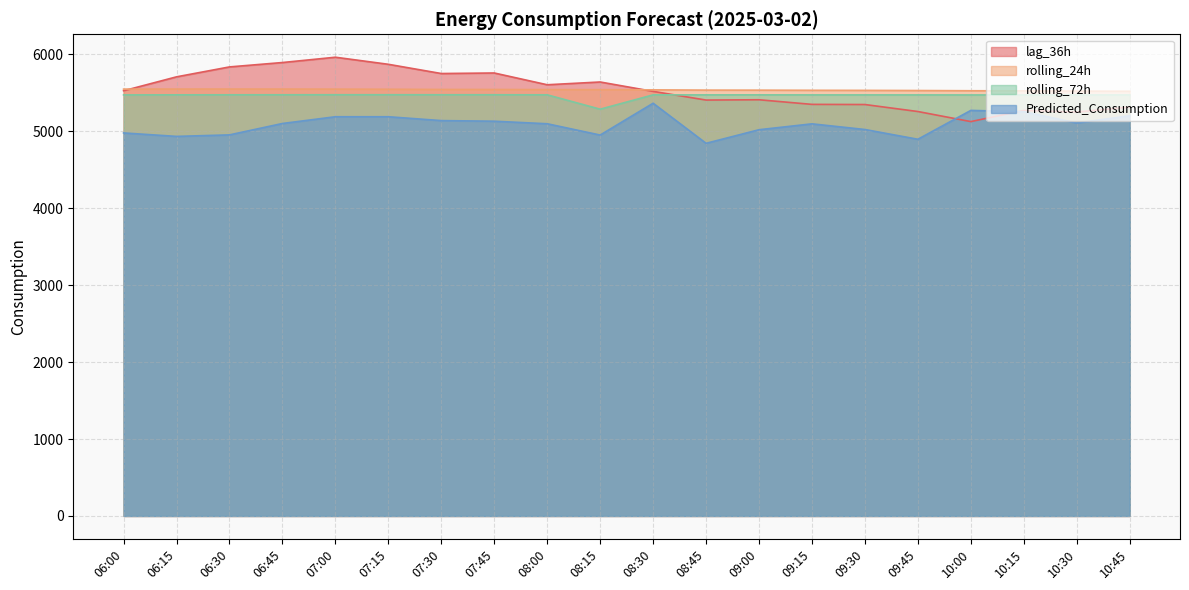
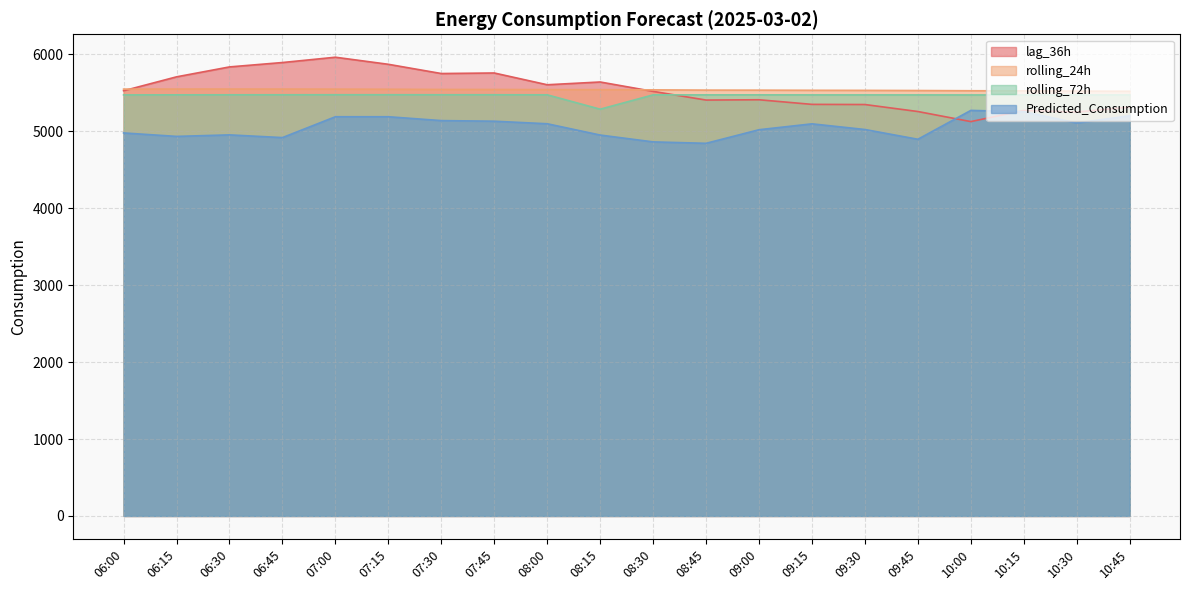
Predicted_Consumption, 06:45: 5100 -> 4900
Predicted_Consumption, 08:30: 5400 -> 4900
